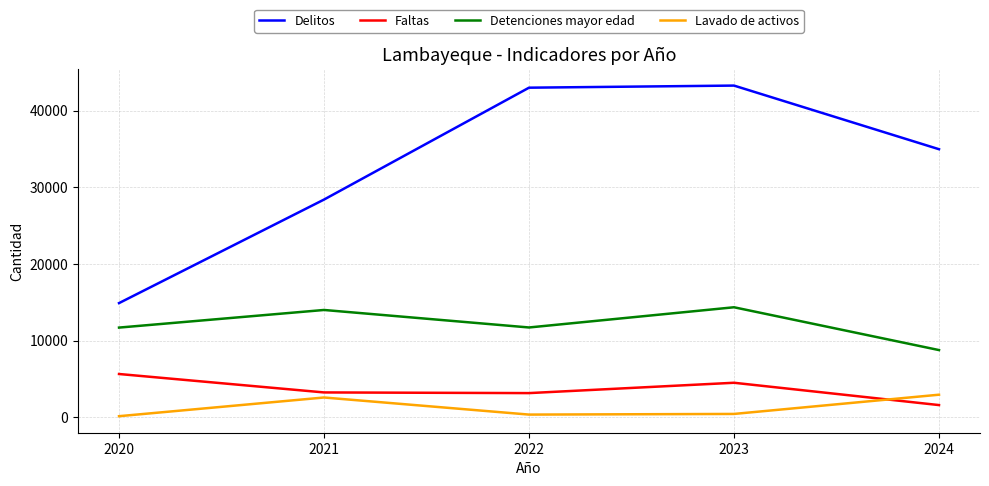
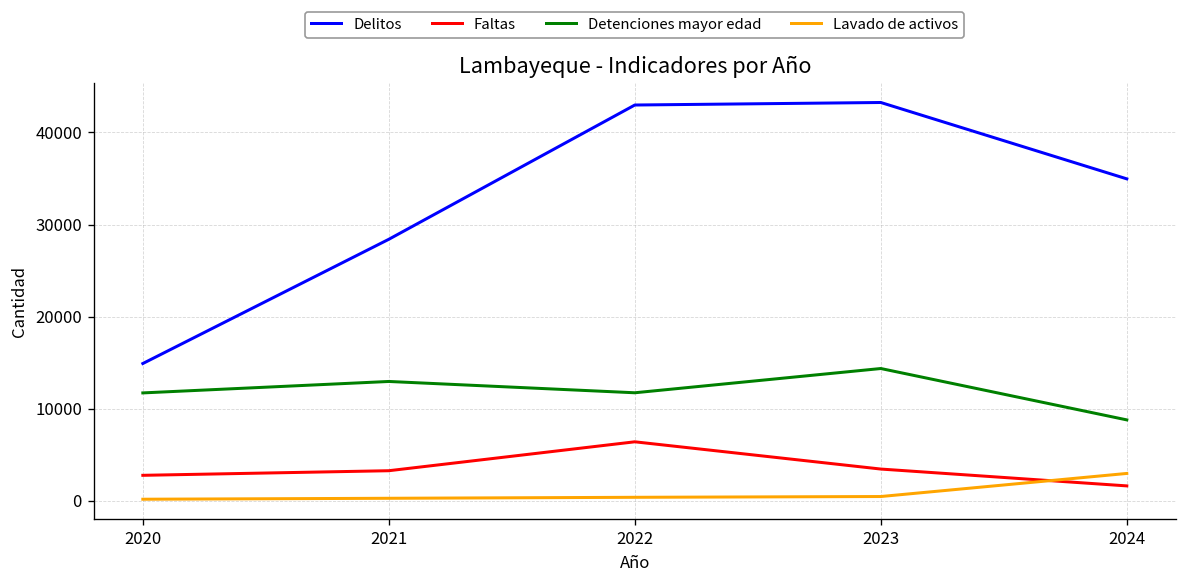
Faltas, 2020: 6000 -> 3000
Detenciones mayor edad, 2021: 14000 -> 13000
Lavado de activos, 2021: 3000 -> 0
Faltas, 2022: 3000 -> 6000
Faltas, 2023: 5000 -> 3000
